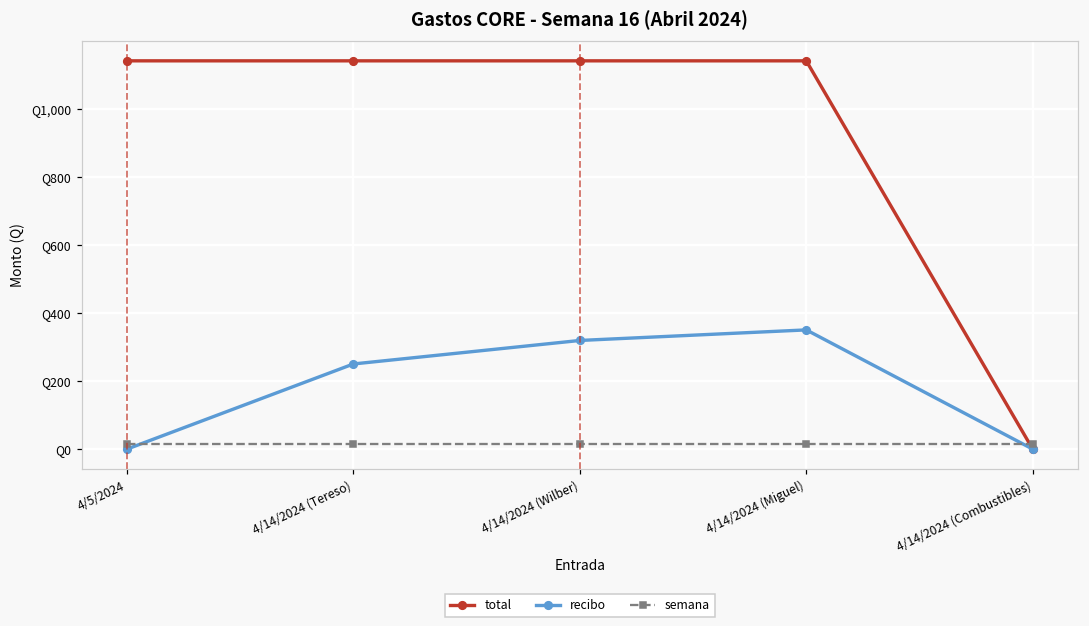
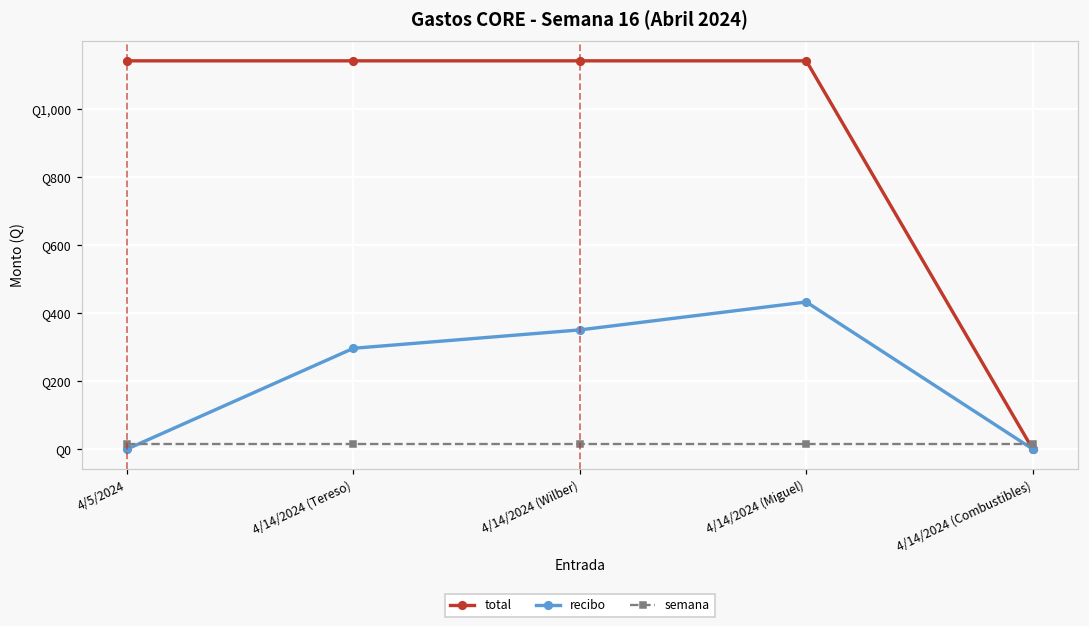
recibo, 4/14/2024 (Tereso): Q250 -> Q300
recibo, 4/14/2024 (Wilber): Q320 -> Q350
recibo, 4/14/2024 (Miguel): Q350 -> Q430
